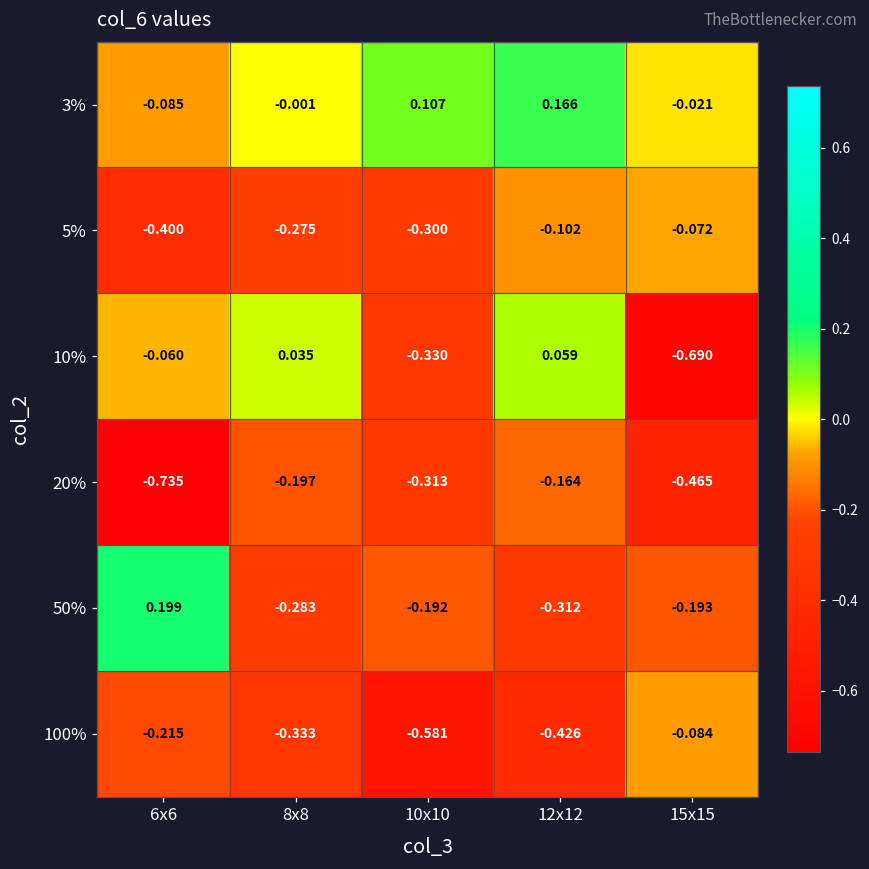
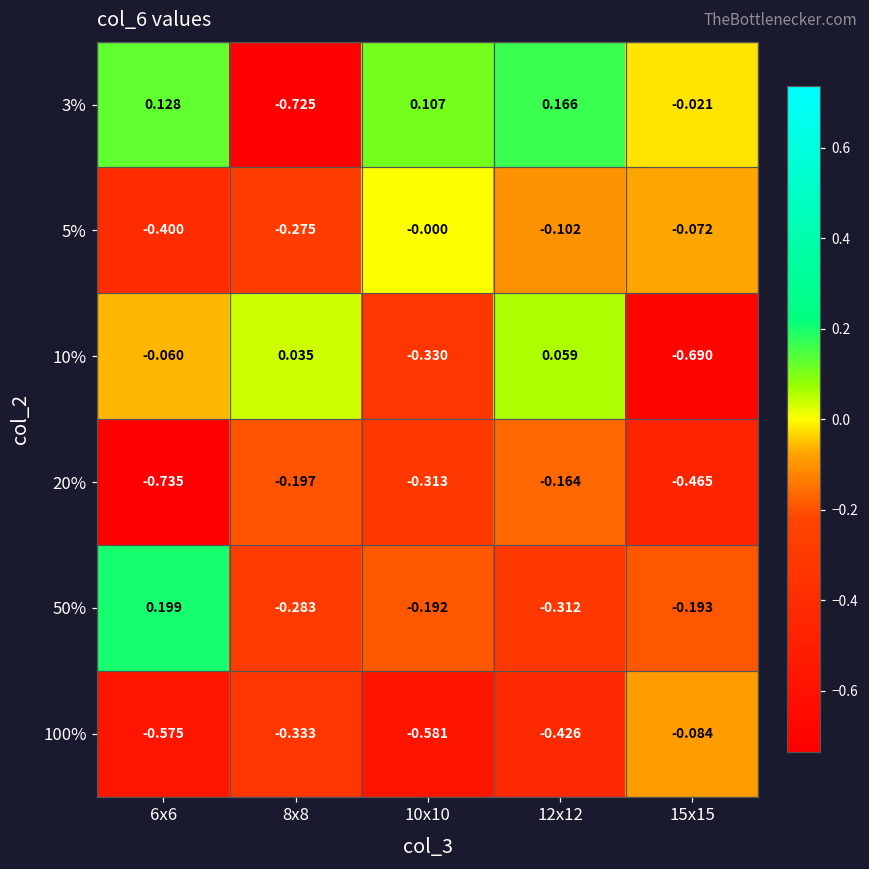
3%, 6x6: -0.085 -> 0.128
3%, 8x8: -0.001 -> -0.725
5%, 10x10: -0.300 -> -0.000
100%, 6x6: -0.215 -> -0.575
